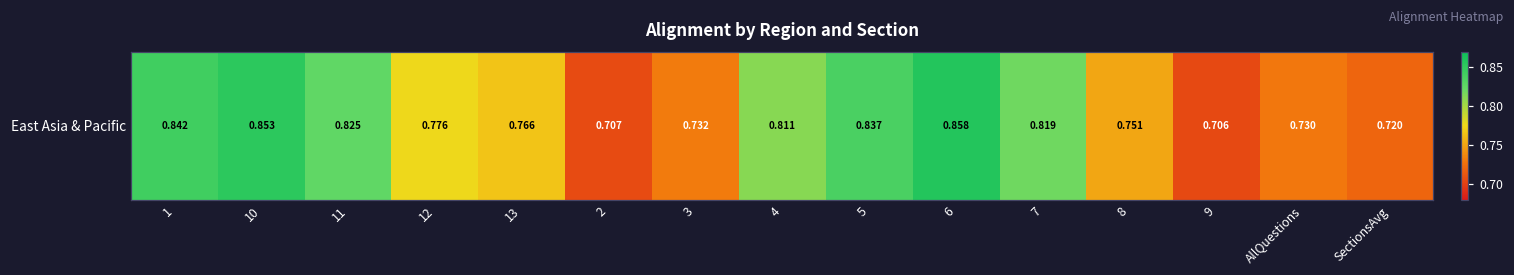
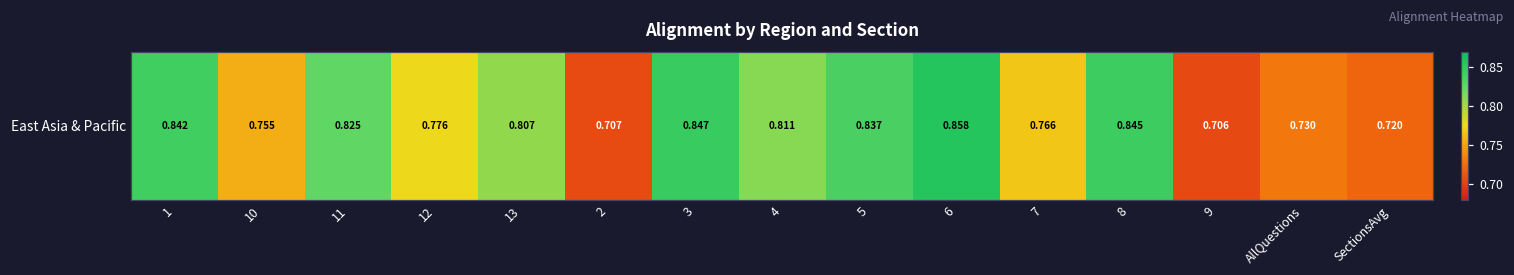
East Asia & Pacific, 10: 0.853 -> 0.755
East Asia & Pacific, 13: 0.766 -> 0.807
East Asia & Pacific, 3: 0.732 -> 0.847
East Asia & Pacific, 7: 0.819 -> 0.766
East Asia & Pacific, 8: 0.751 -> 0.845
